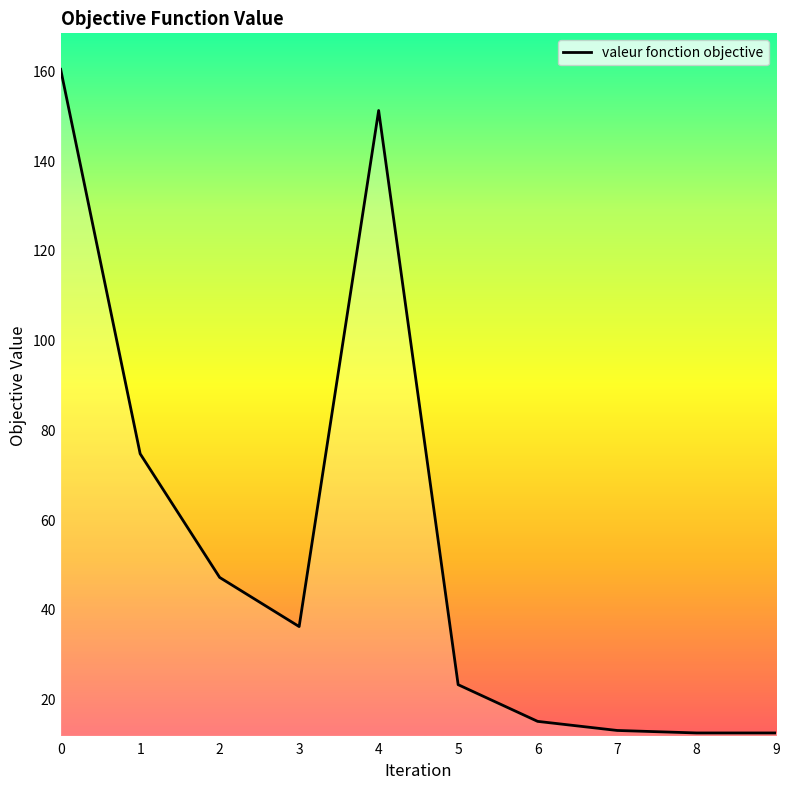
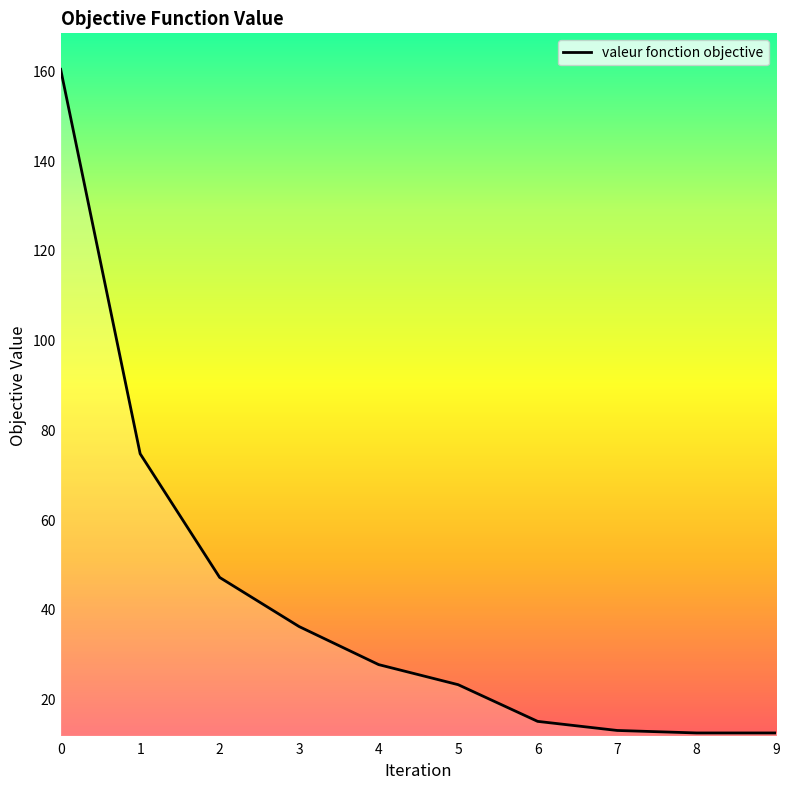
4: 151 -> 28
